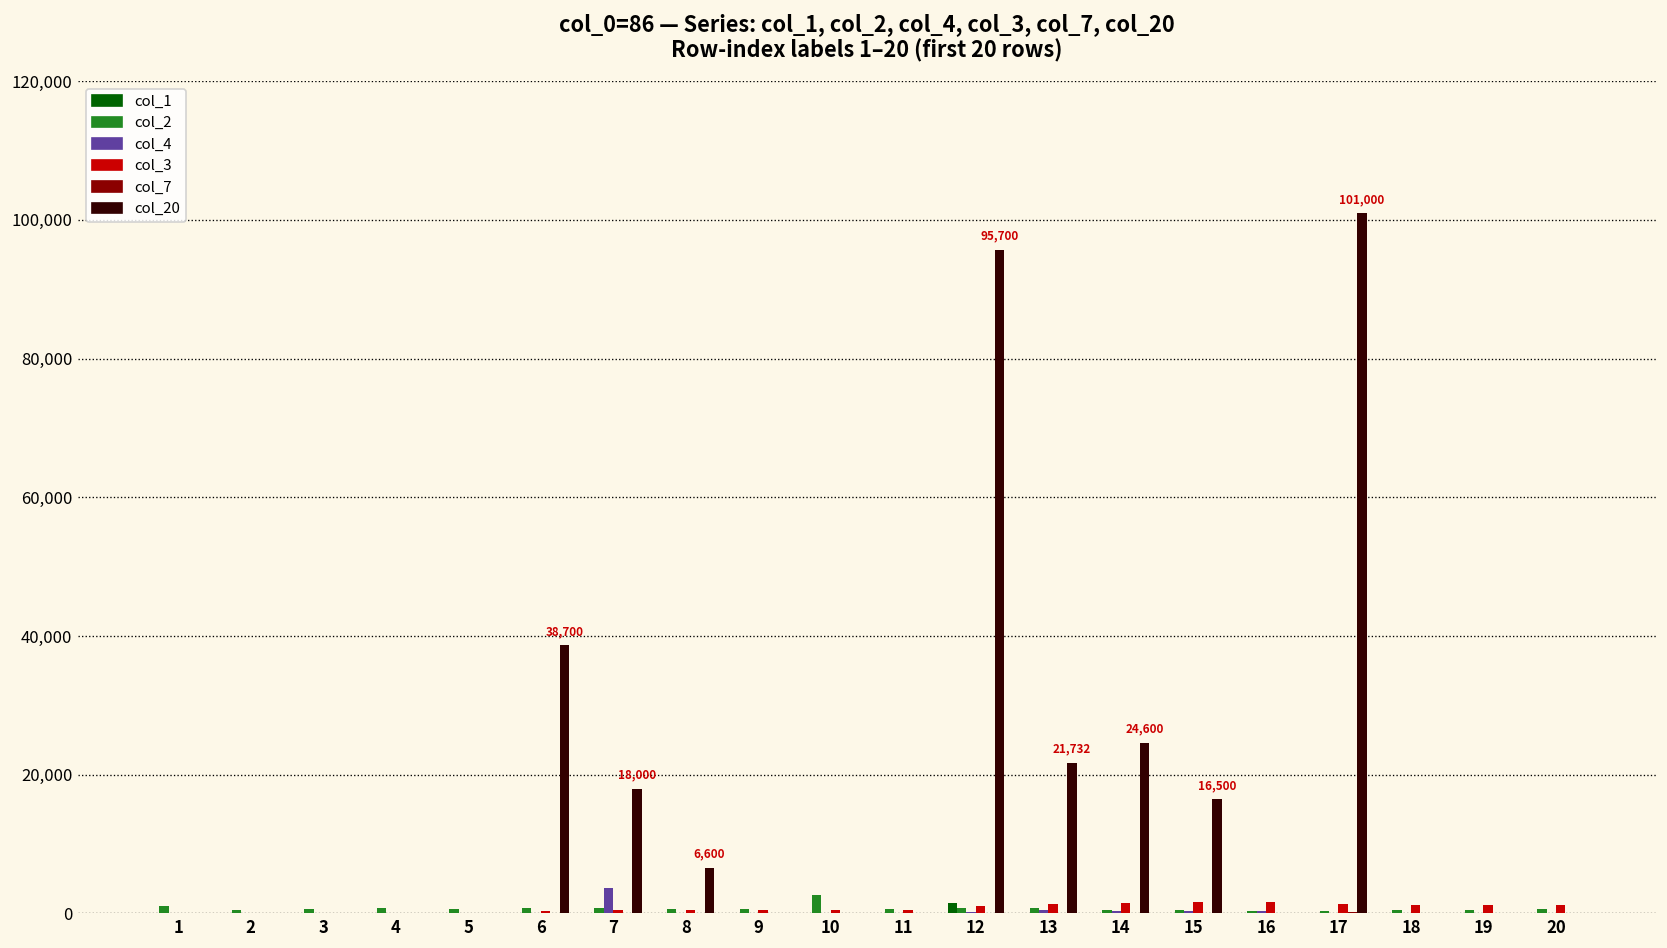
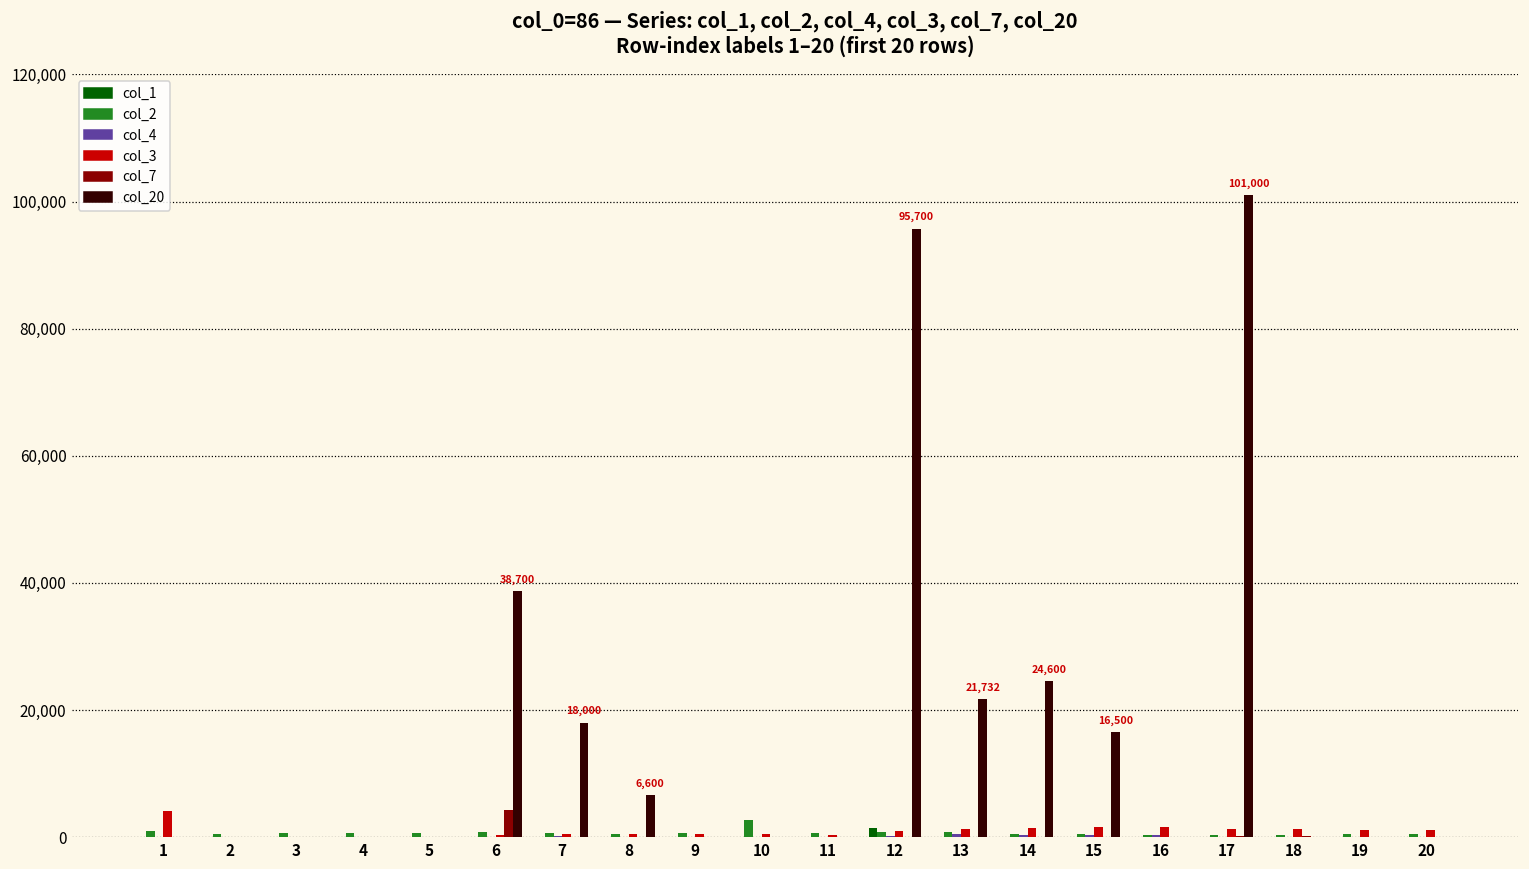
col_3, 1: 0 -> 4,000
col_7, 6: 0 -> 4,000
col_4, 7: 4,000 -> 0
